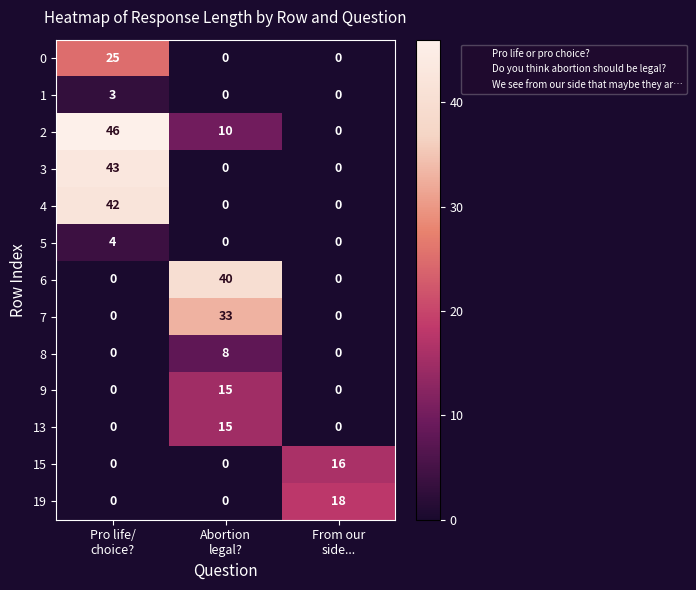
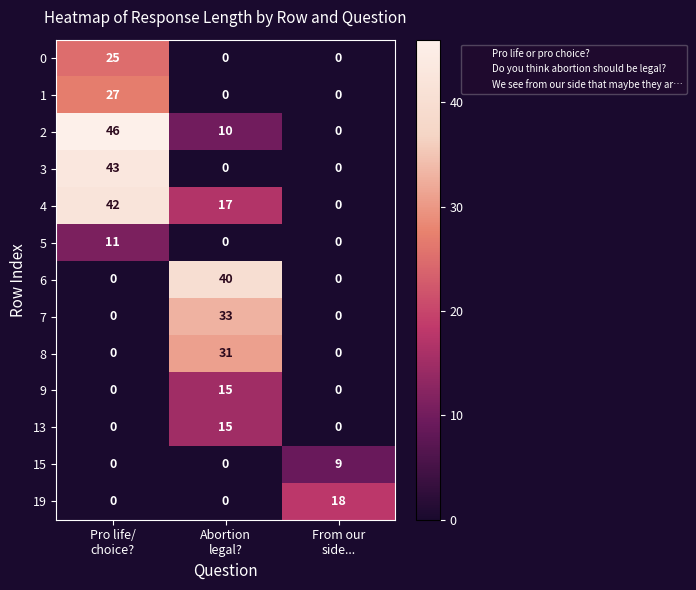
1, Pro life/ choice?: 3 -> 27
4, Abortion legal?: 0 -> 17
5, Pro life/ choice?: 4 -> 11
8, Abortion legal?: 8 -> 31
15, From our side...: 16 -> 9
